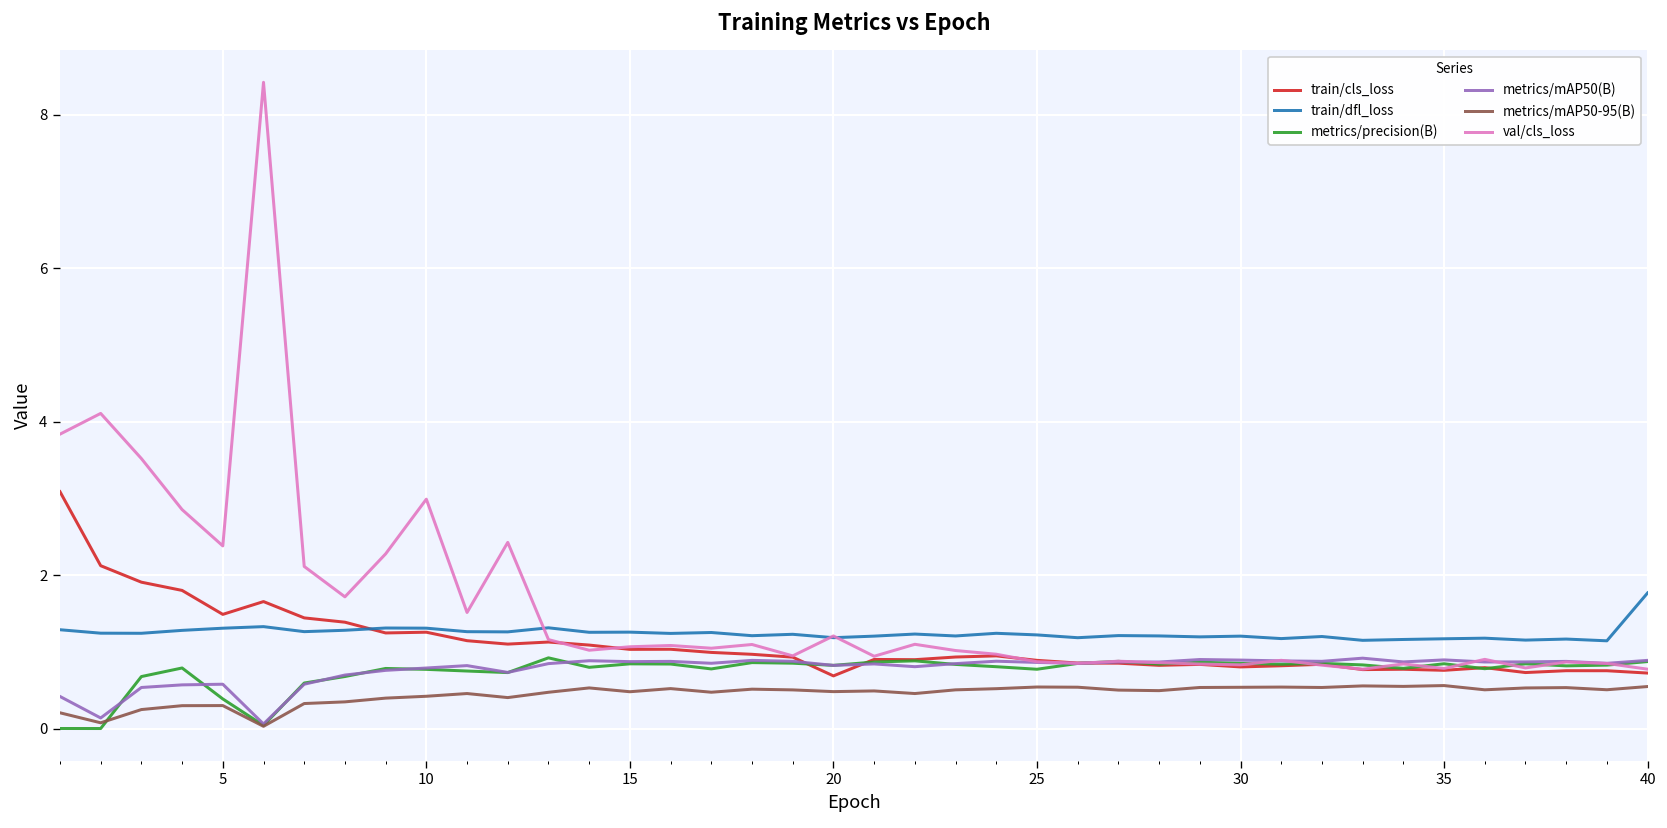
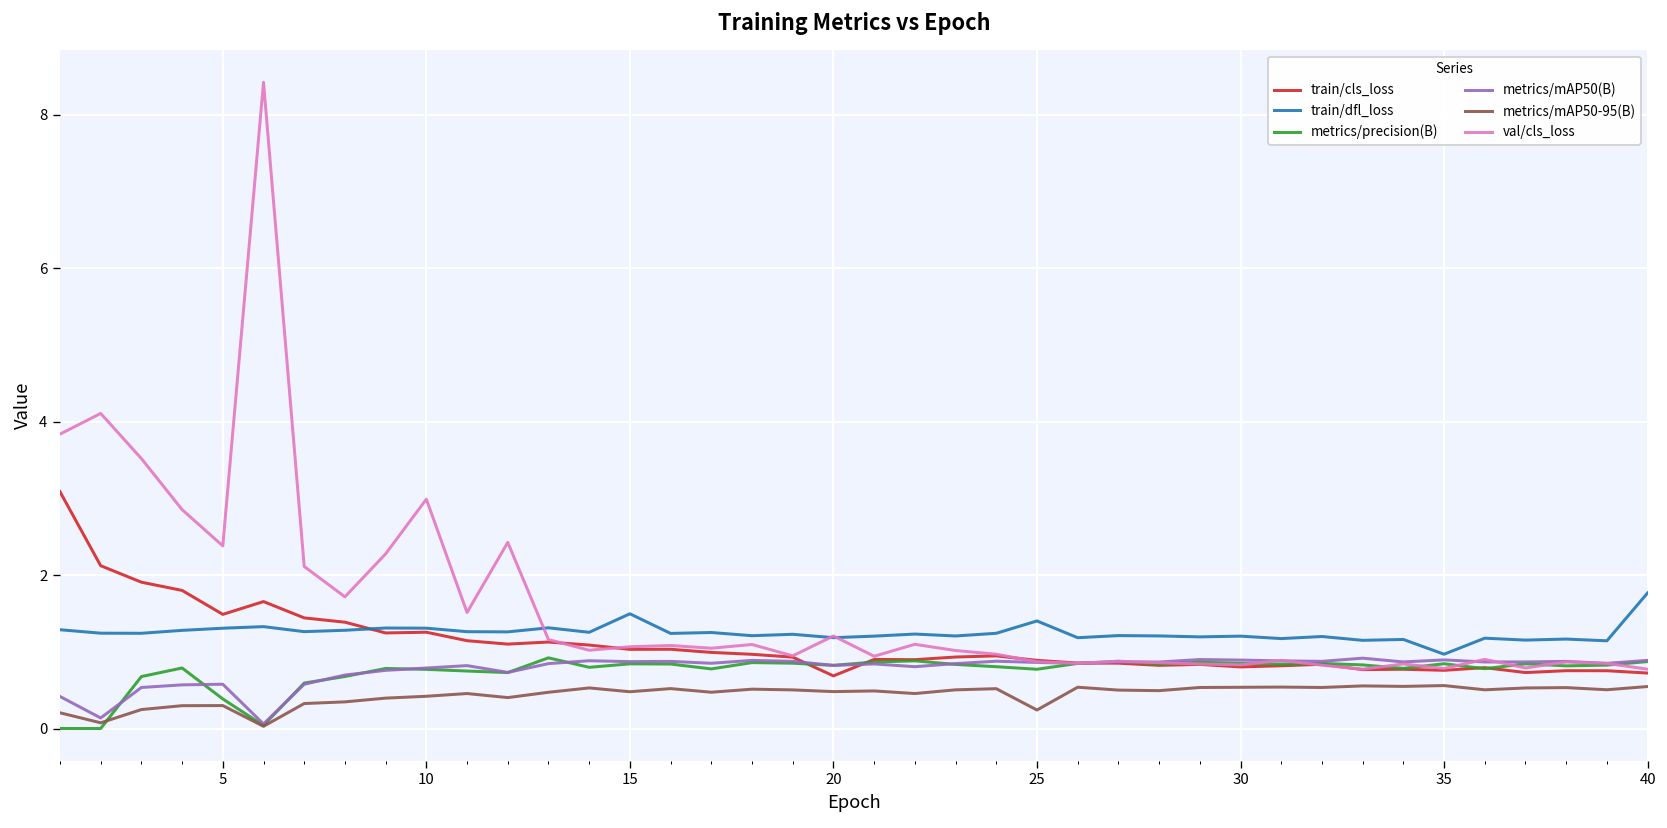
train/dfl_loss, 15: 1.3 -> 1.5
train/dfl_loss, 25: 1.2 -> 1.4
metrics/mAP50-95(B), 25: 0.5 -> 0.2
train/dfl_loss, 35: 1.2 -> 1.0
